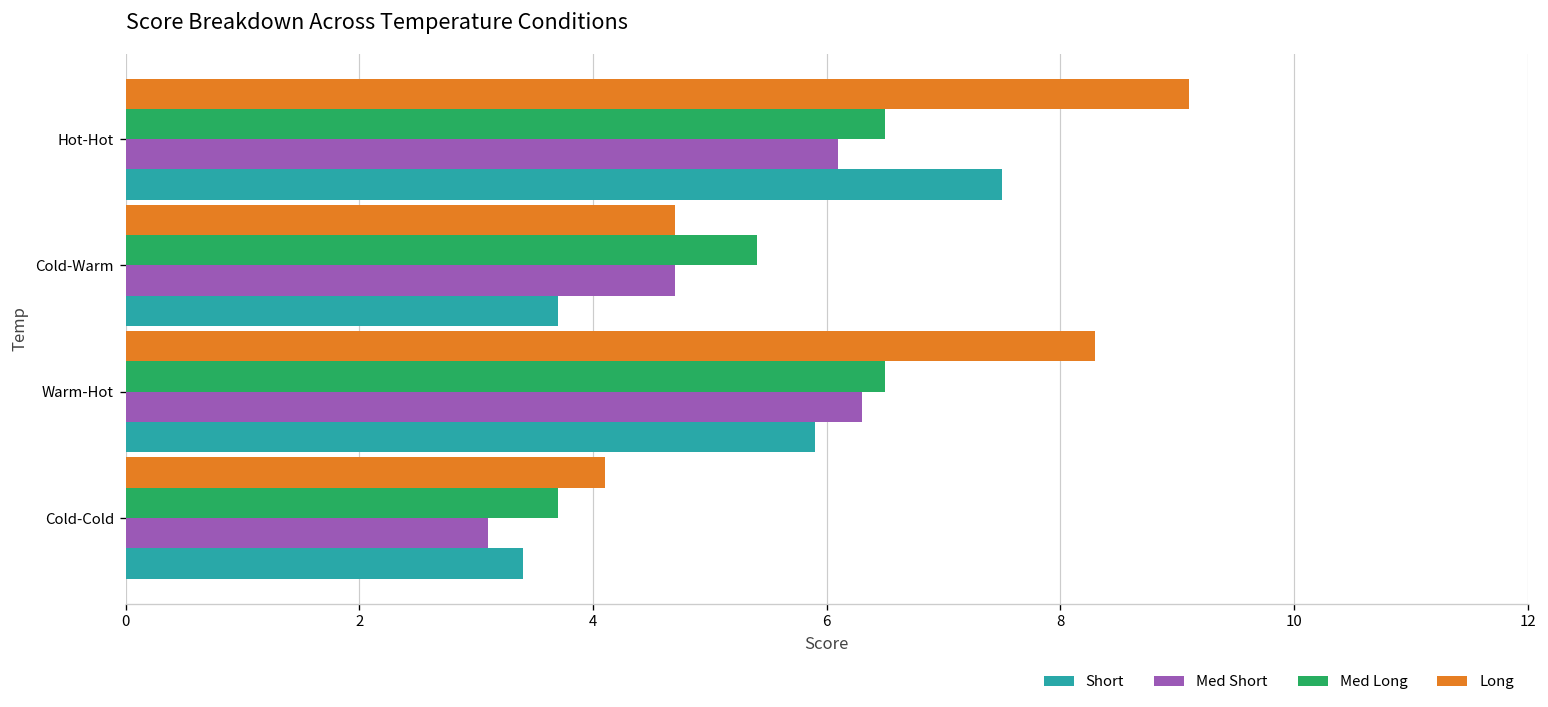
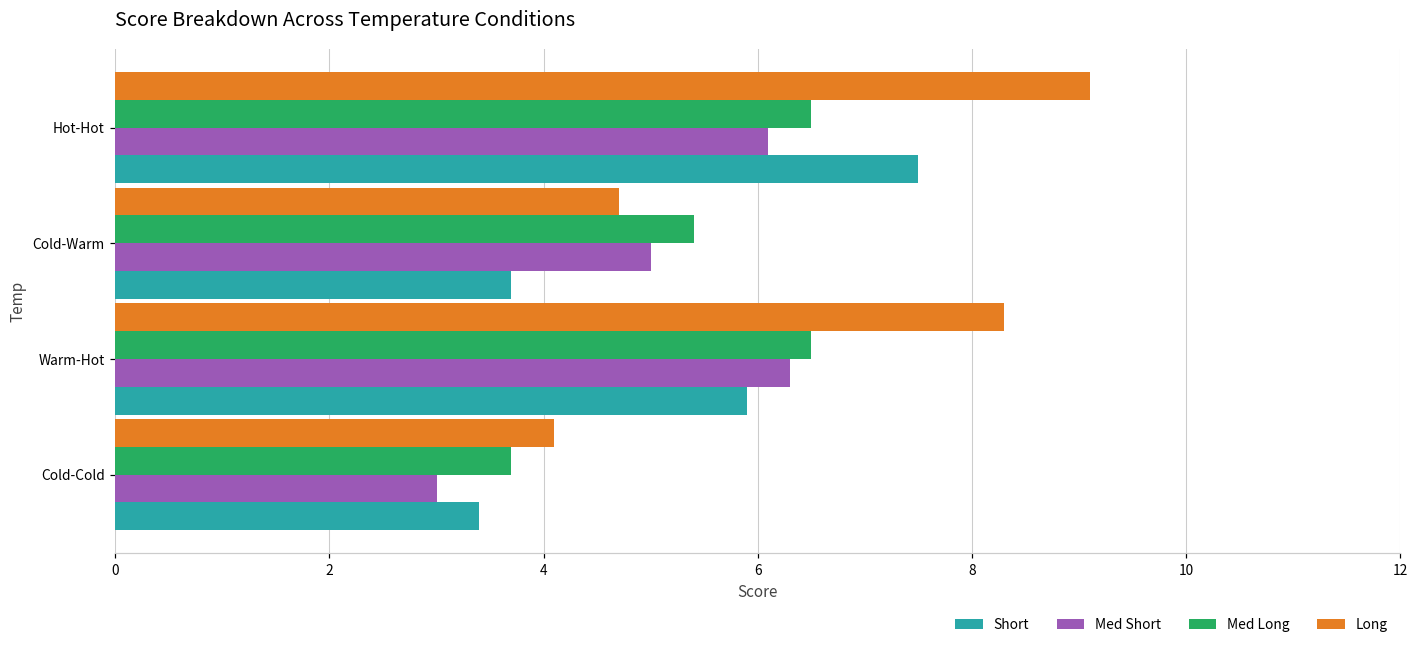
Med Short, Cold-Warm: 4.7 -> 5.0
Med Short, Cold-Cold: 3.1 -> 3.0
